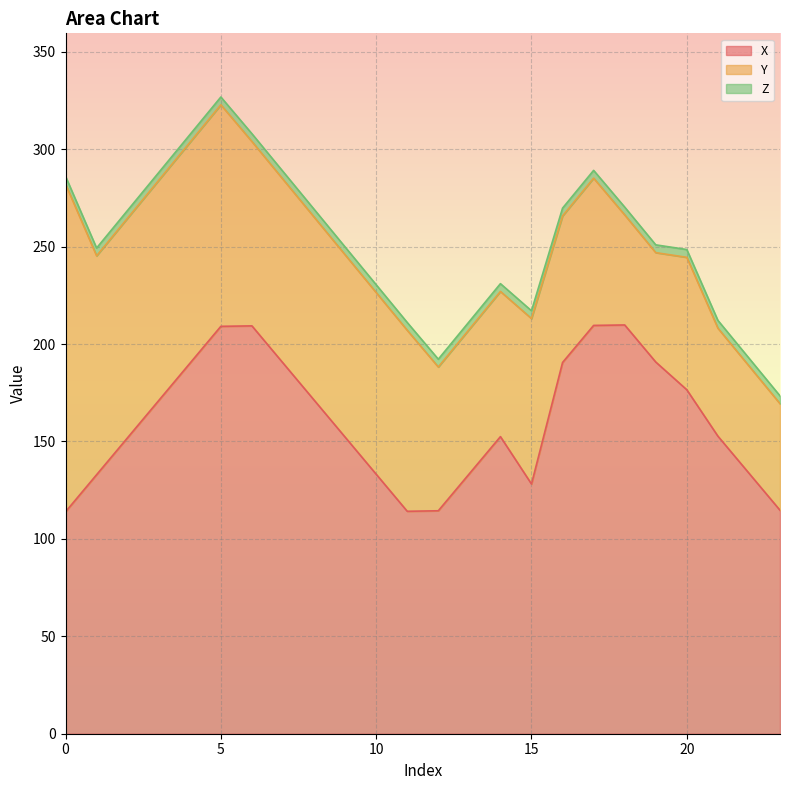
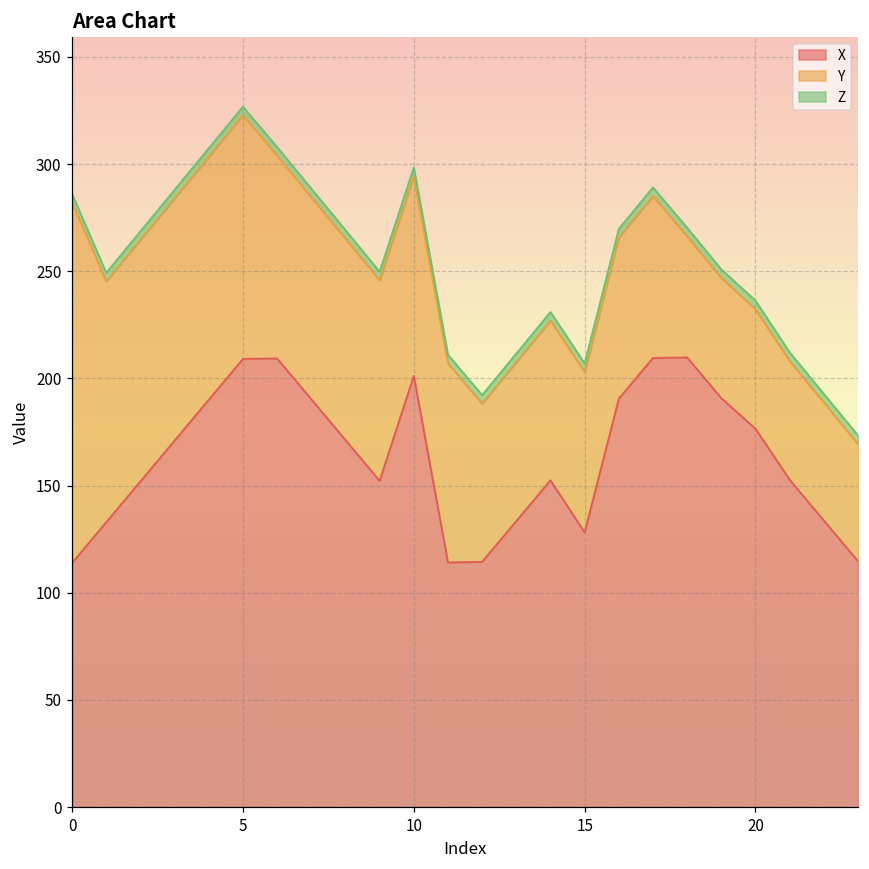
X, 10: 133 -> 201
Y, 15: 85 -> 75
Y, 20: 68 -> 56
